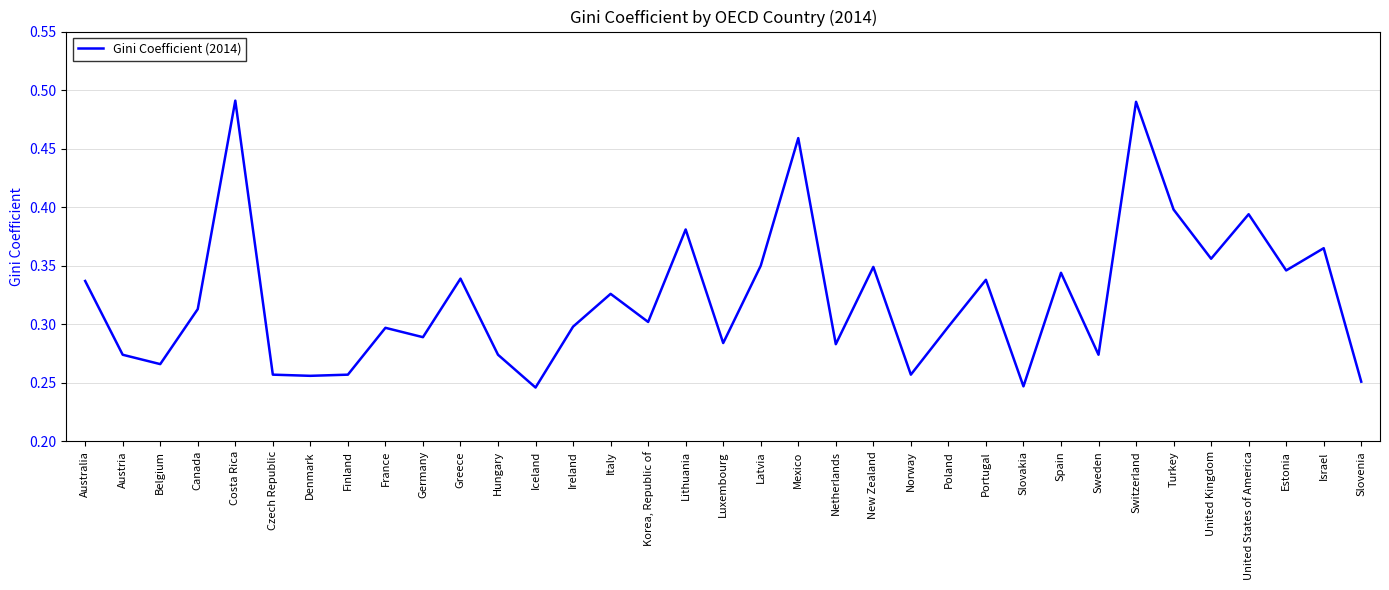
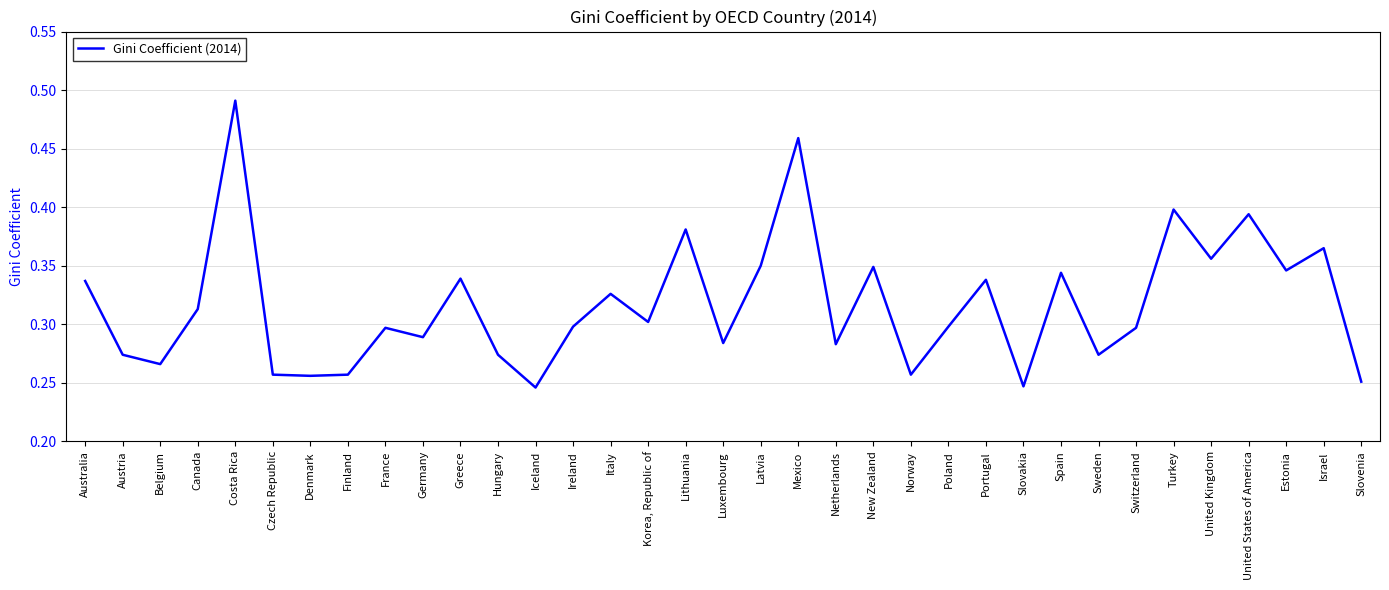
Switzerland: 0.490 -> 0.297
